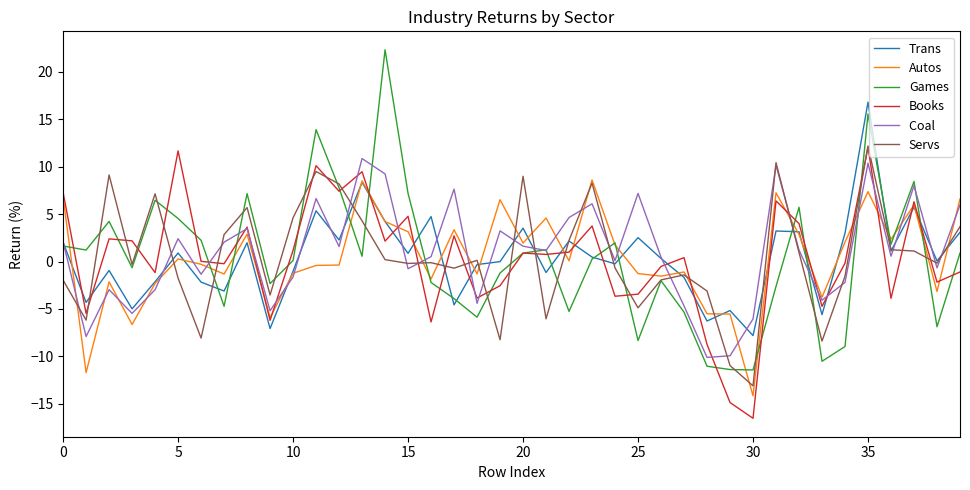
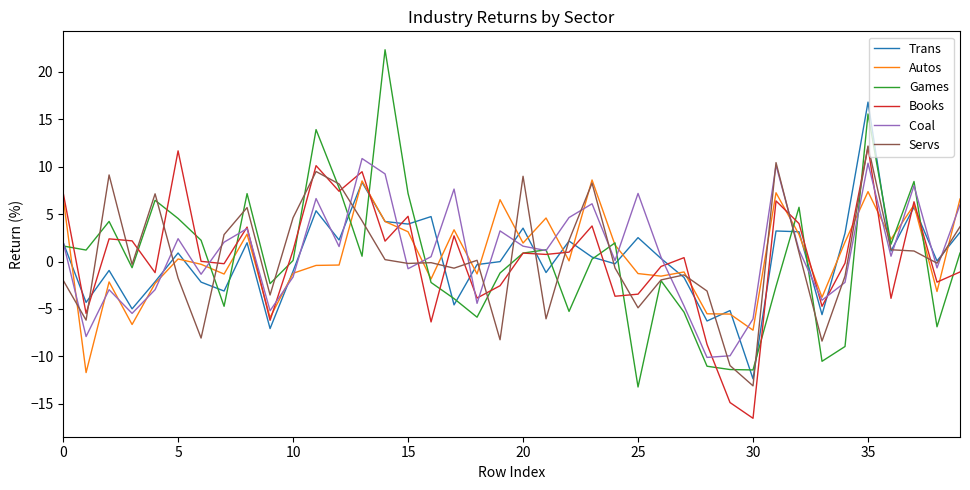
Trans, 15: 1 -> 4
Games, 25: -8 -> -13
Trans, 30: -8 -> -12
Autos, 30: -14 -> -7
